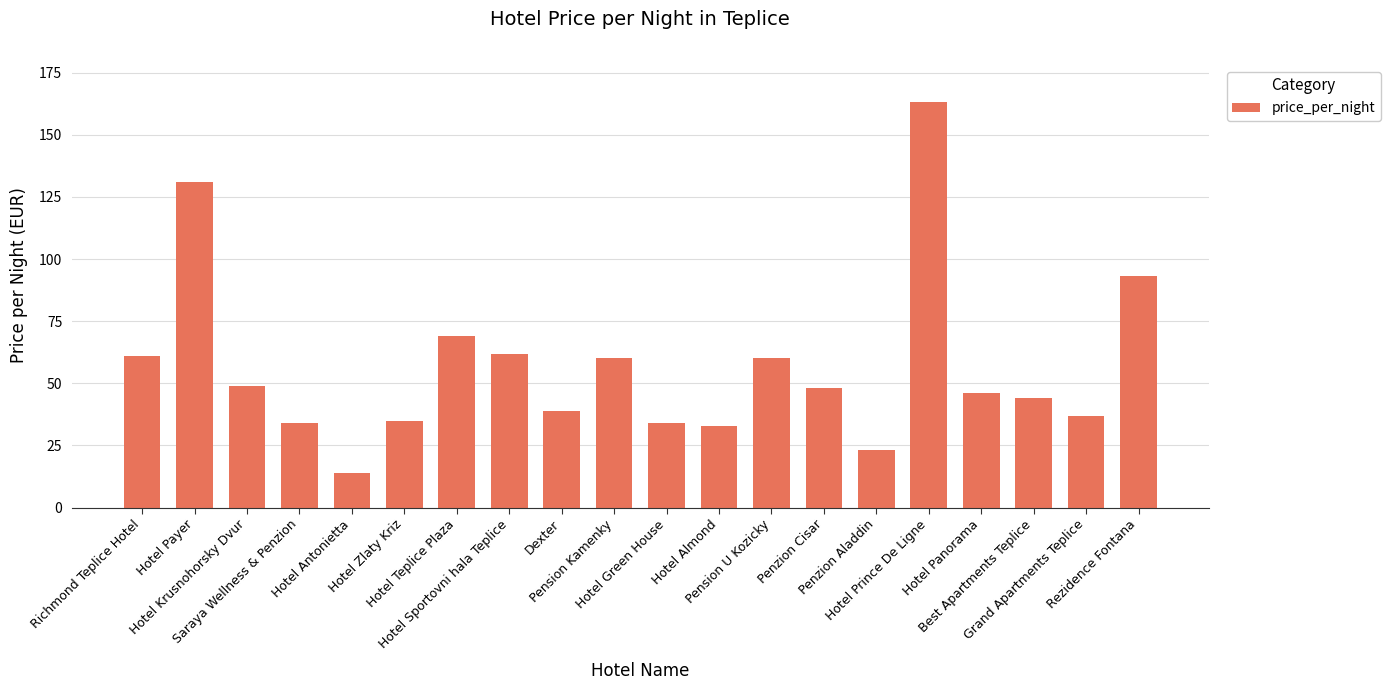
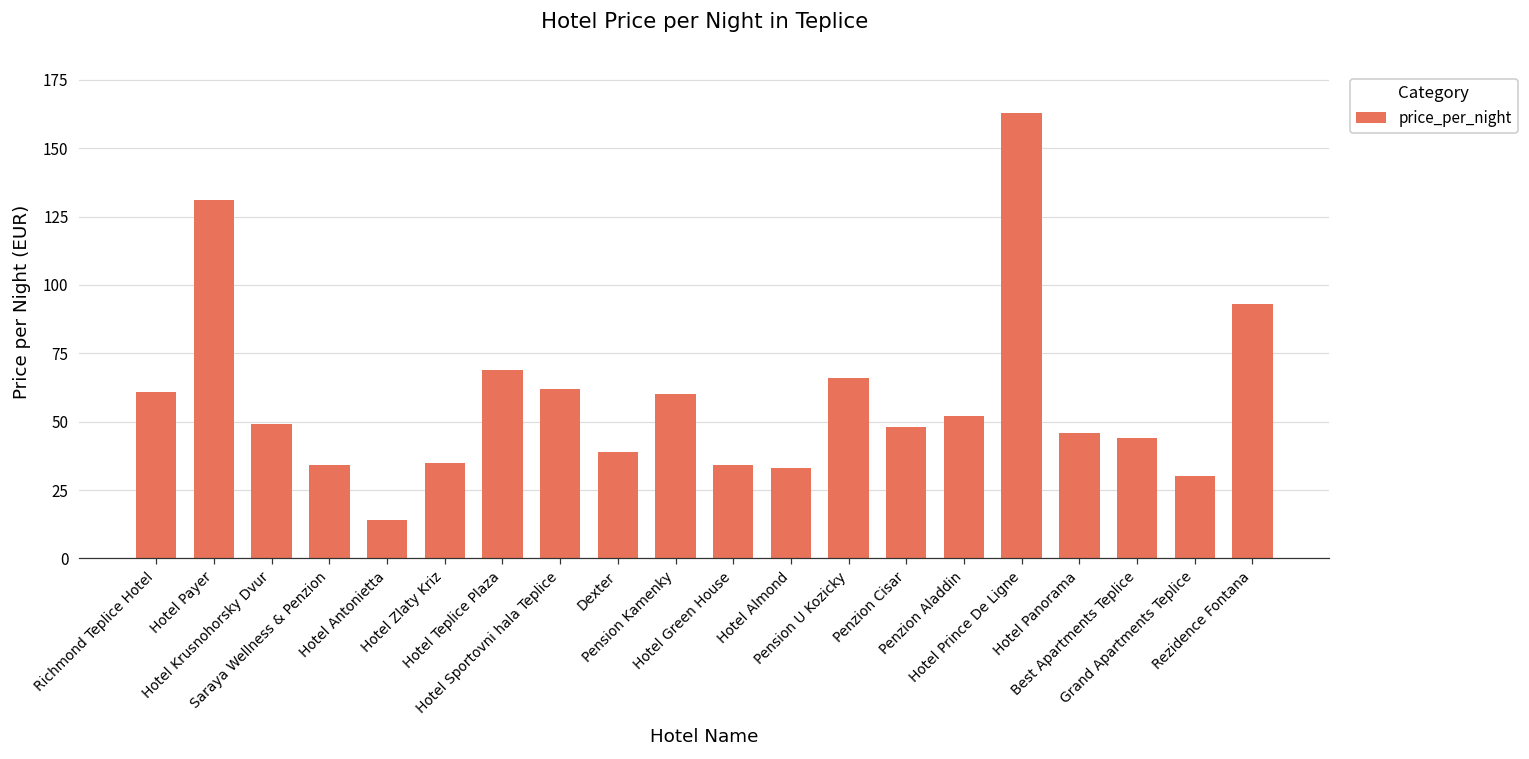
Pension U Kozicky: 60 -> 66
Penzion Aladdin: 23 -> 52
Grand Apartments Teplice: 37 -> 30
